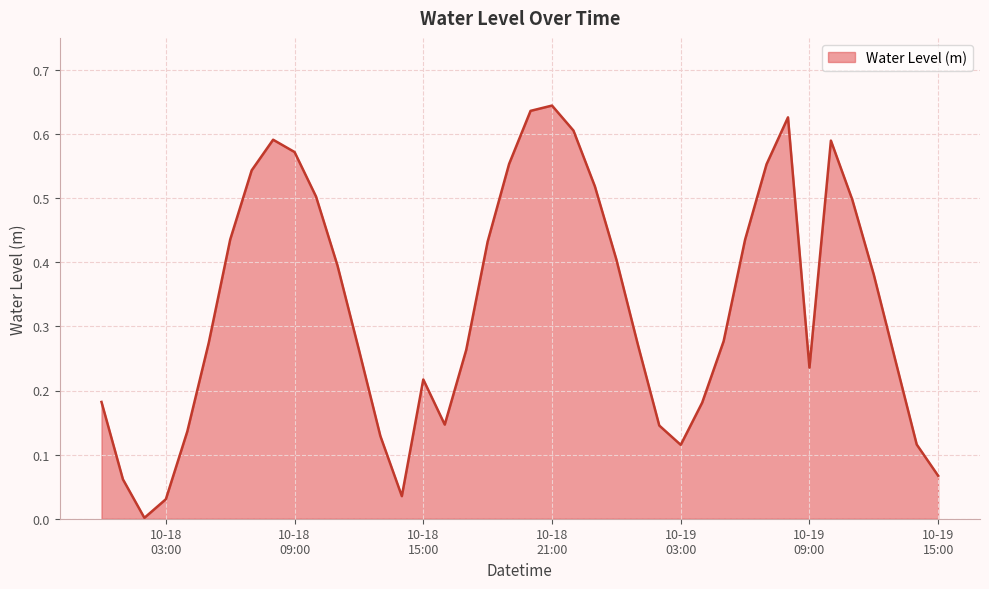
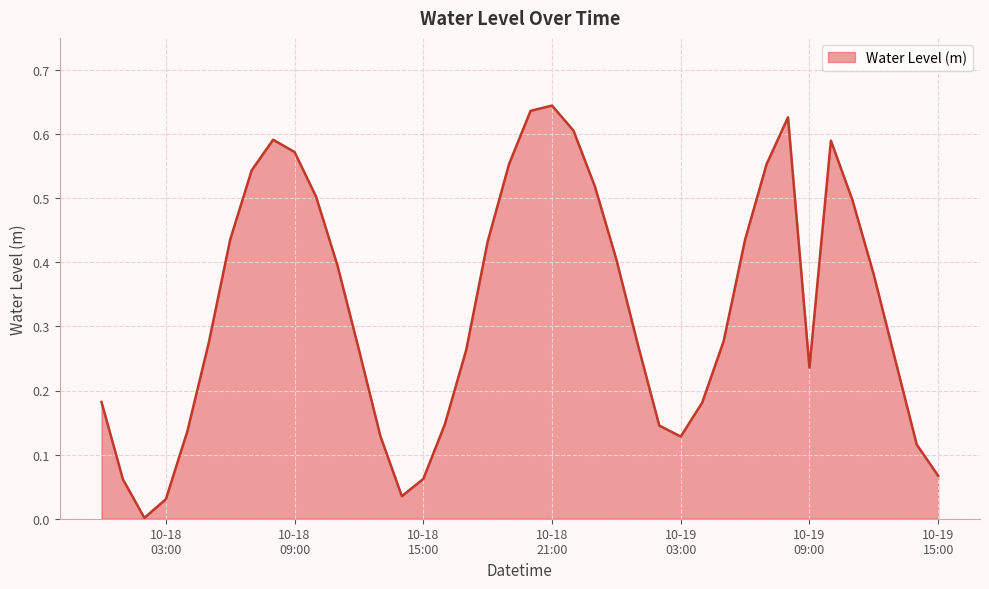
10-18 15:00: 0.22 -> 0.06
10-19 03:00: 0.12 -> 0.13
